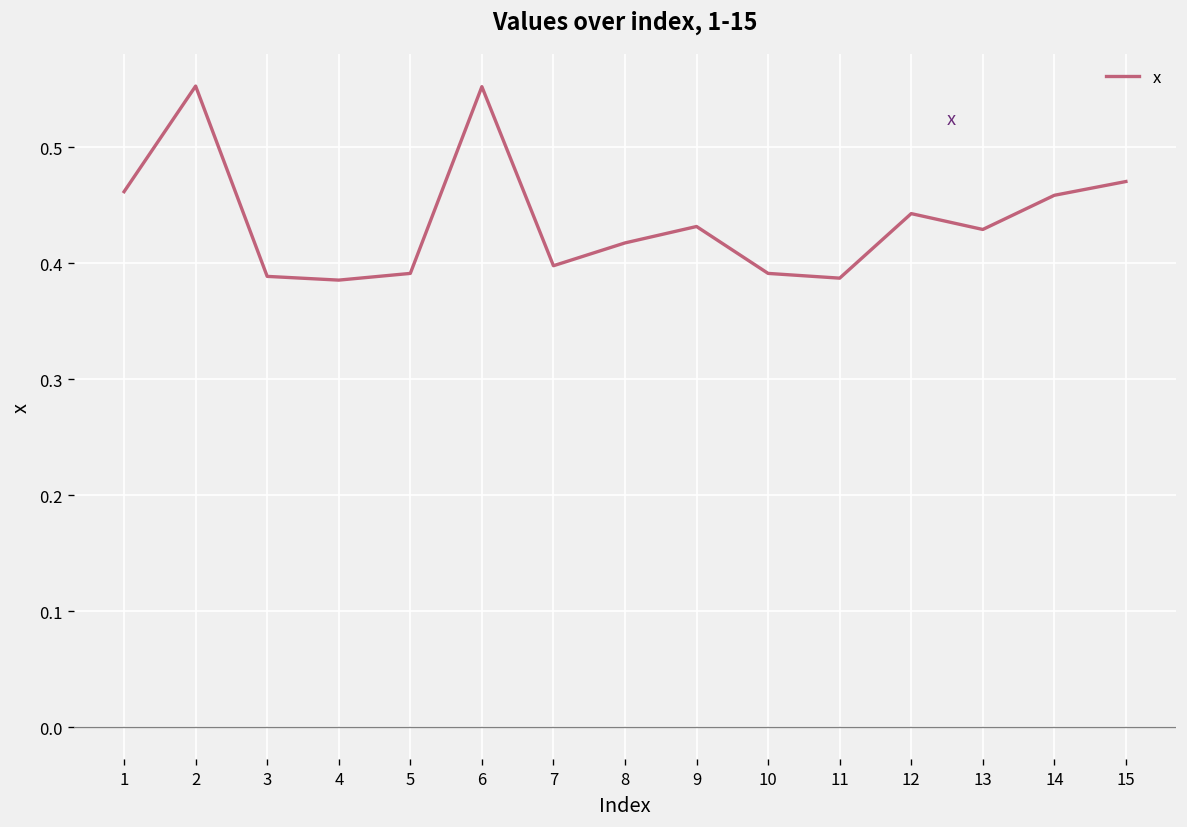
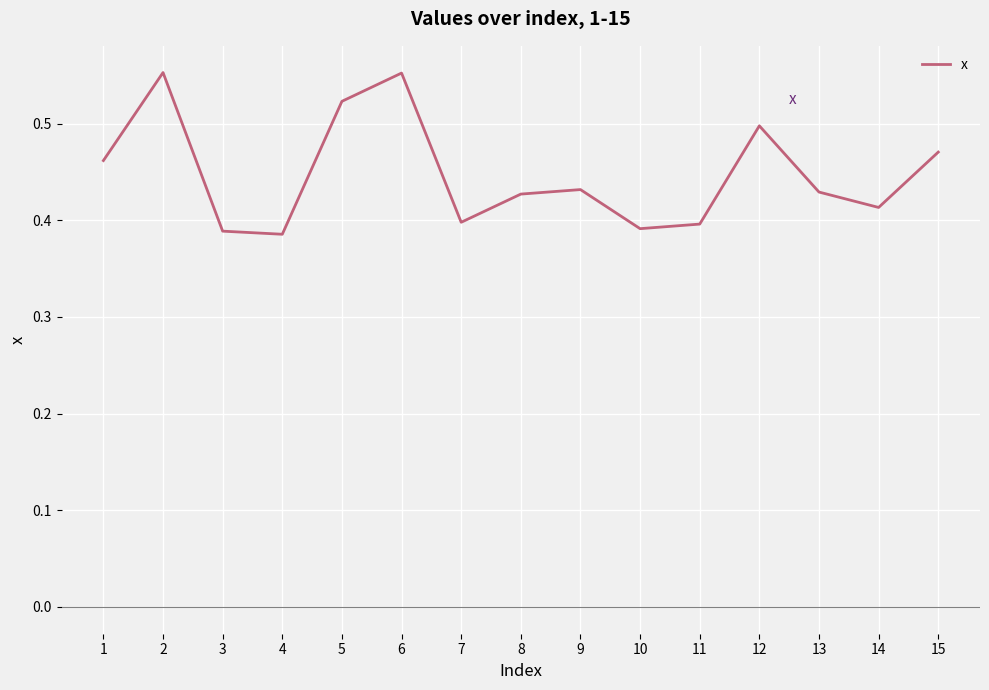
5: 0.39 -> 0.52
8: 0.42 -> 0.43
11: 0.39 -> 0.40
12: 0.44 -> 0.50
14: 0.46 -> 0.41
